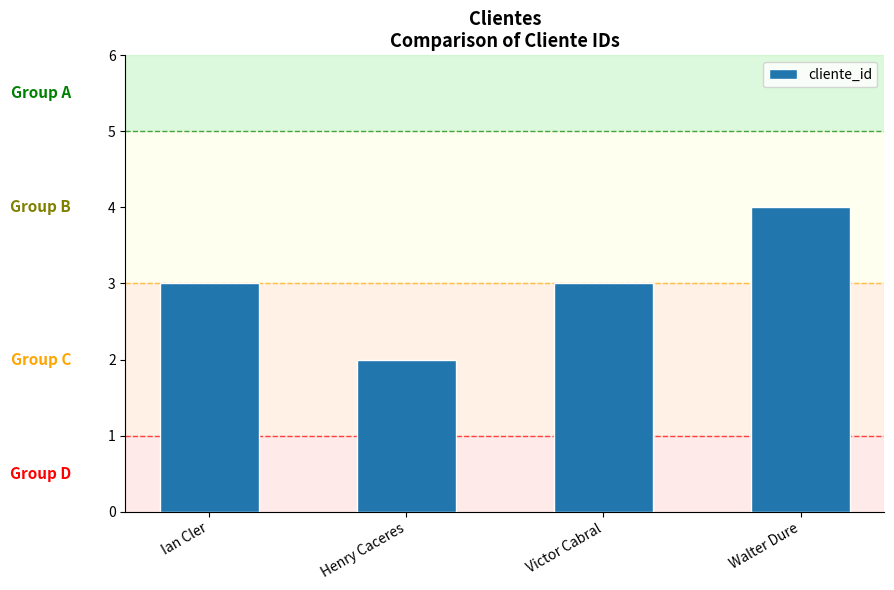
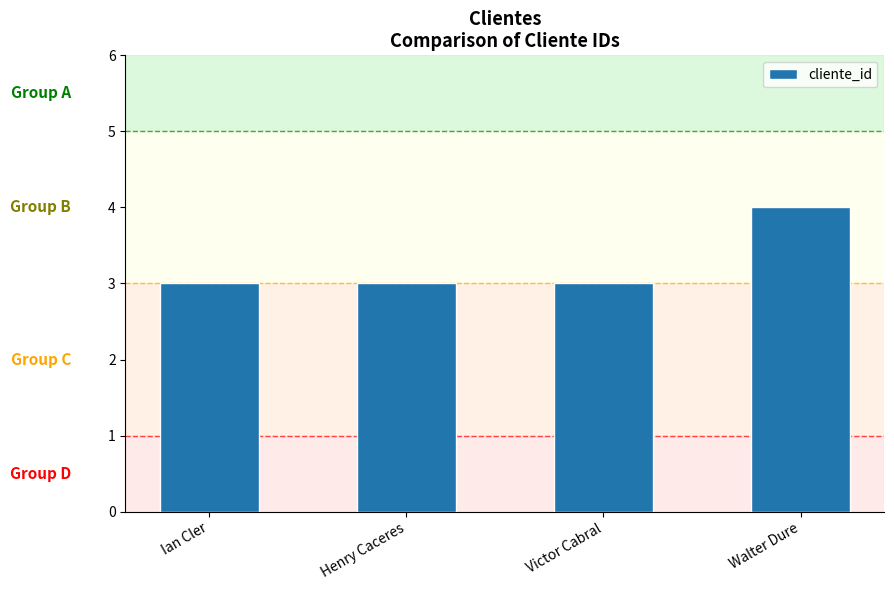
Henry Caceres: 2 -> 3
